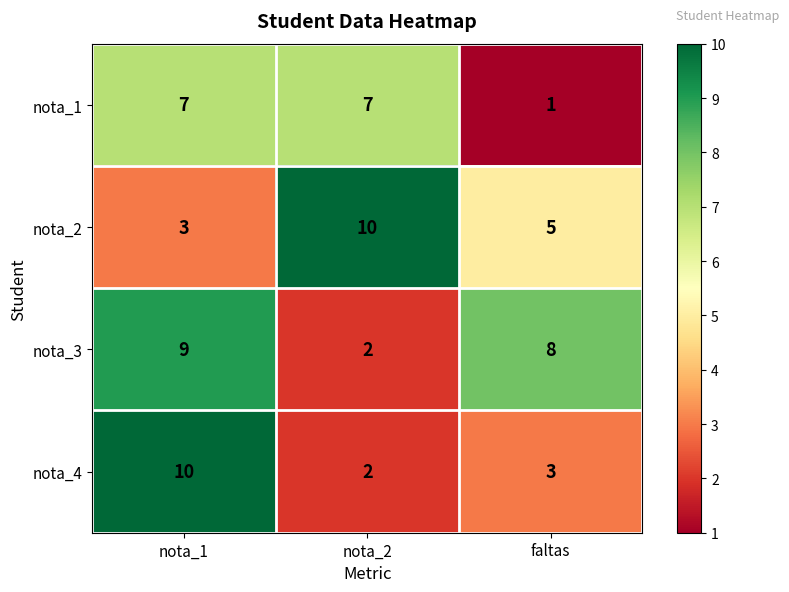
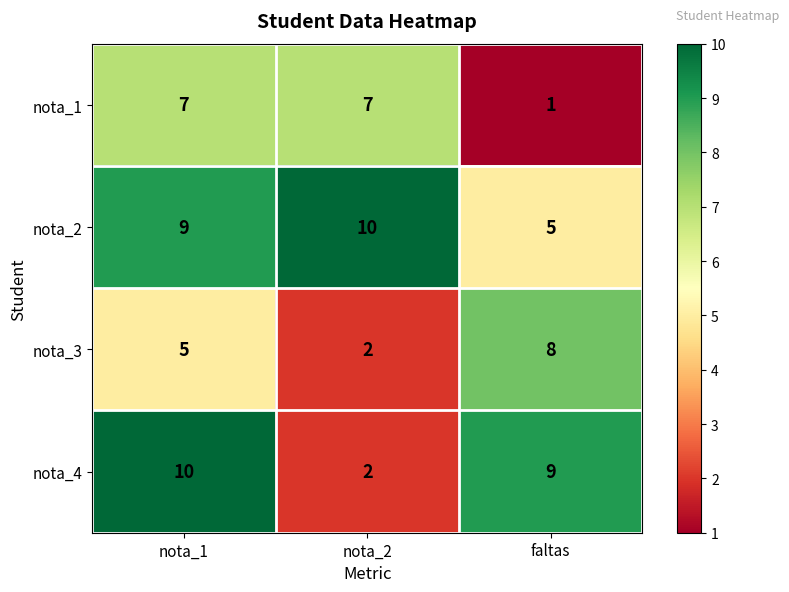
nota_2, nota_1: 3 -> 9
nota_3, nota_1: 9 -> 5
nota_4, faltas: 3 -> 9
